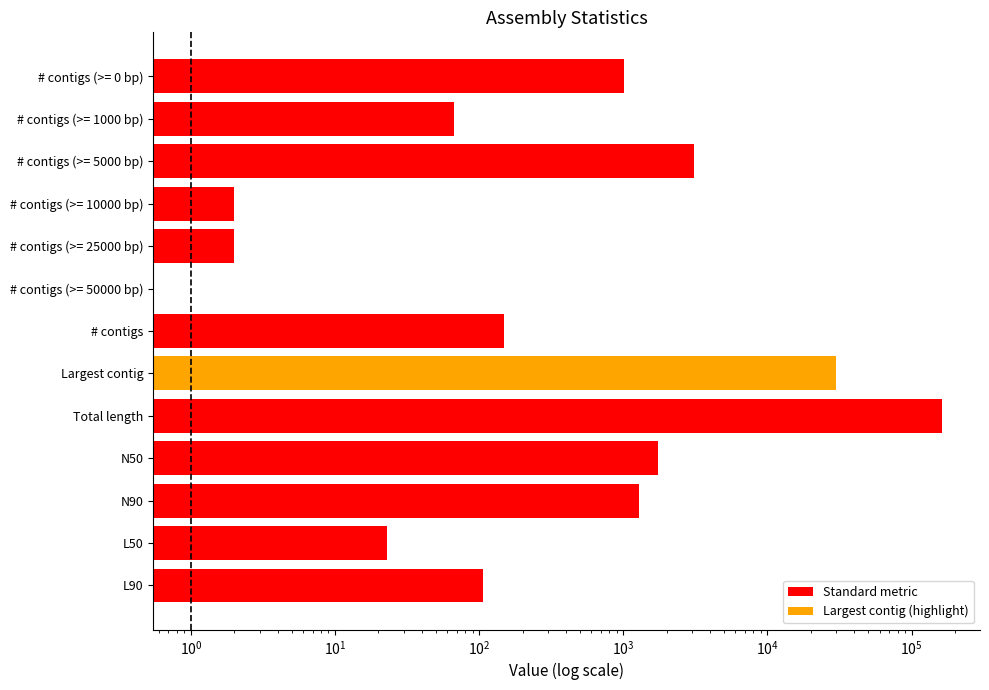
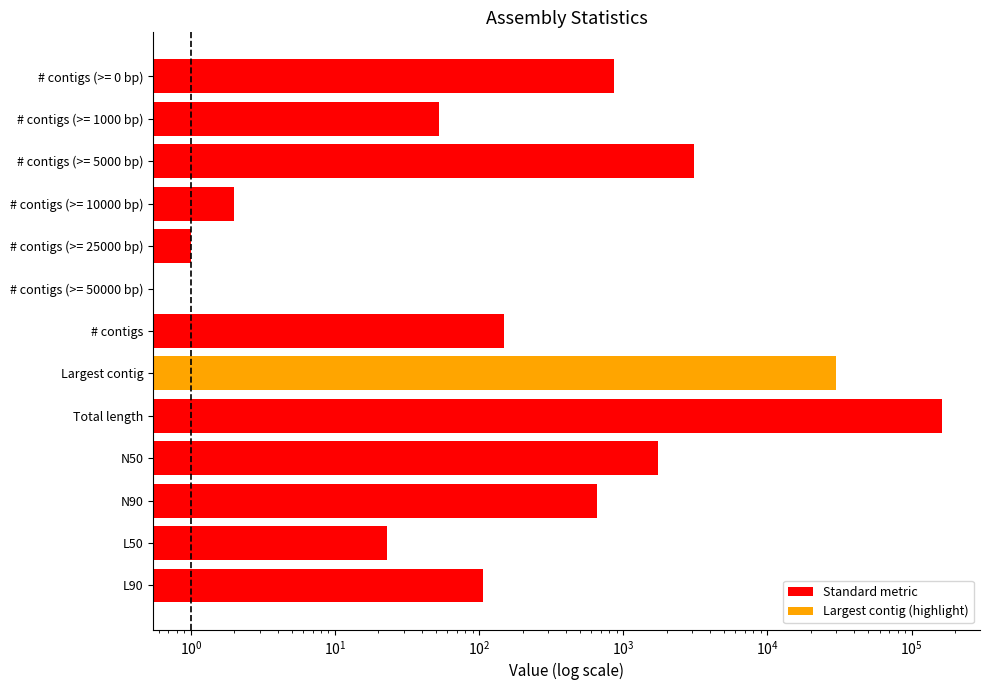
# contigs (>= 0 bp): 1000 -> 900
# contigs (>= 1000 bp): 70 -> 53
# contigs (>= 25000 bp): 2 -> 1
N90: 1300 -> 700
